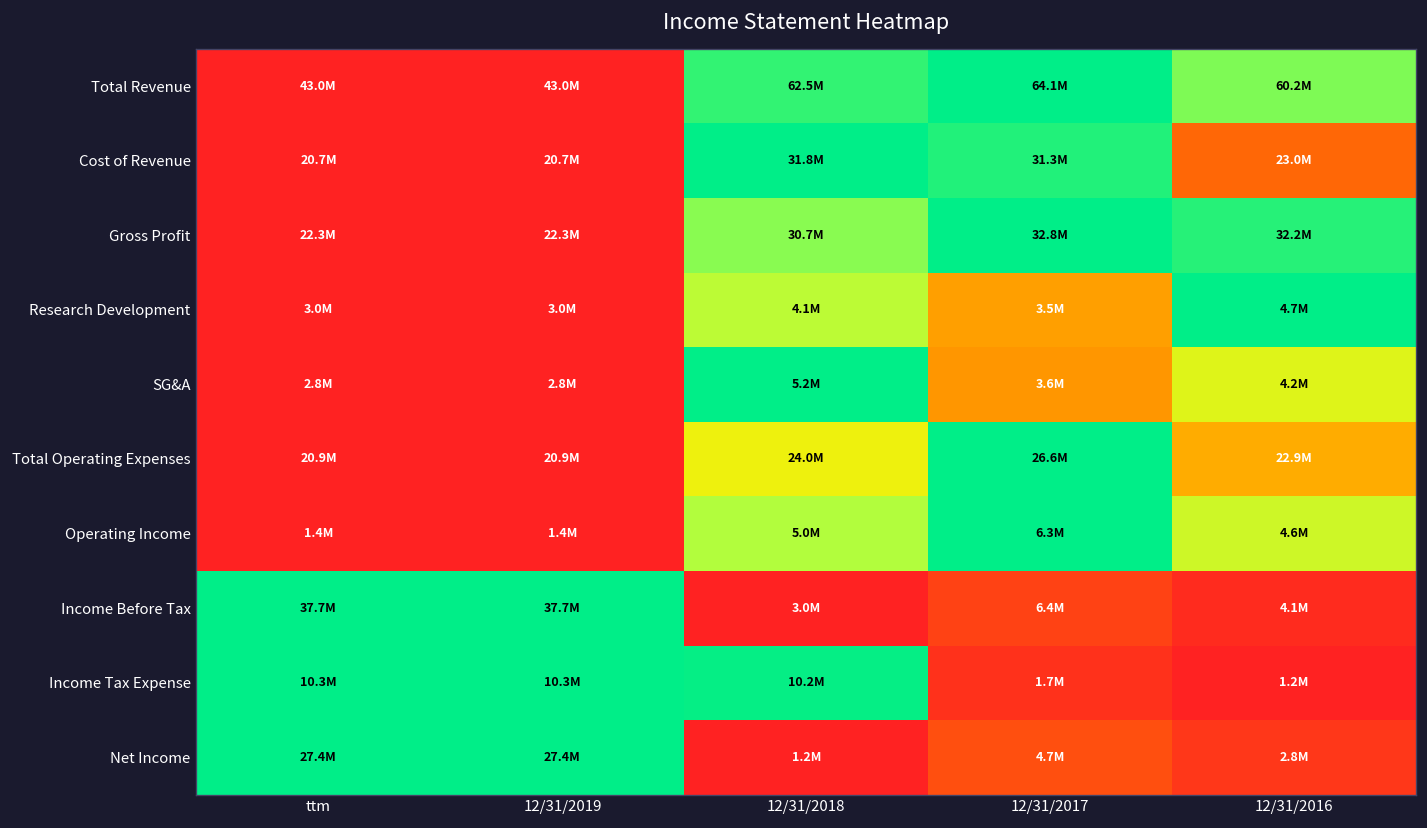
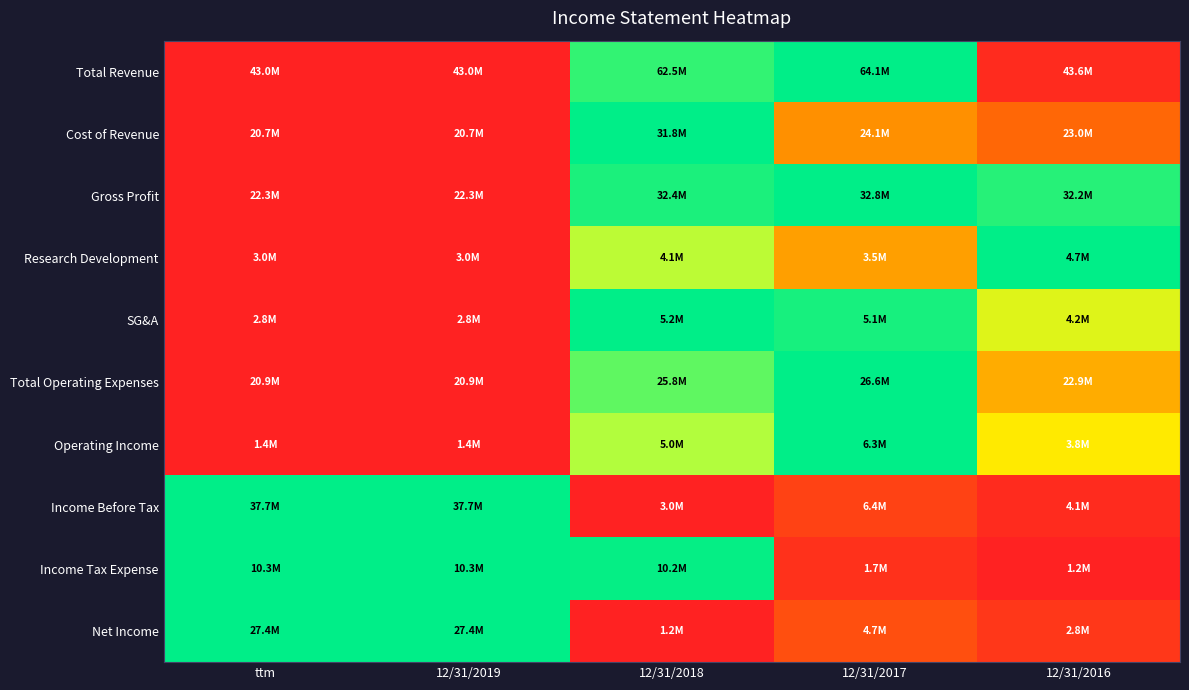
Total Revenue, 12/31/2016: 60.2M -> 43.6M
Cost of Revenue, 12/31/2017: 31.3M -> 24.1M
Gross Profit, 12/31/2018: 30.7M -> 32.4M
SG&A, 12/31/2017: 3.6M -> 5.1M
Total Operating Expenses, 12/31/2018: 24.0M -> 25.8M
Operating Income, 12/31/2016: 4.6M -> 3.8M
